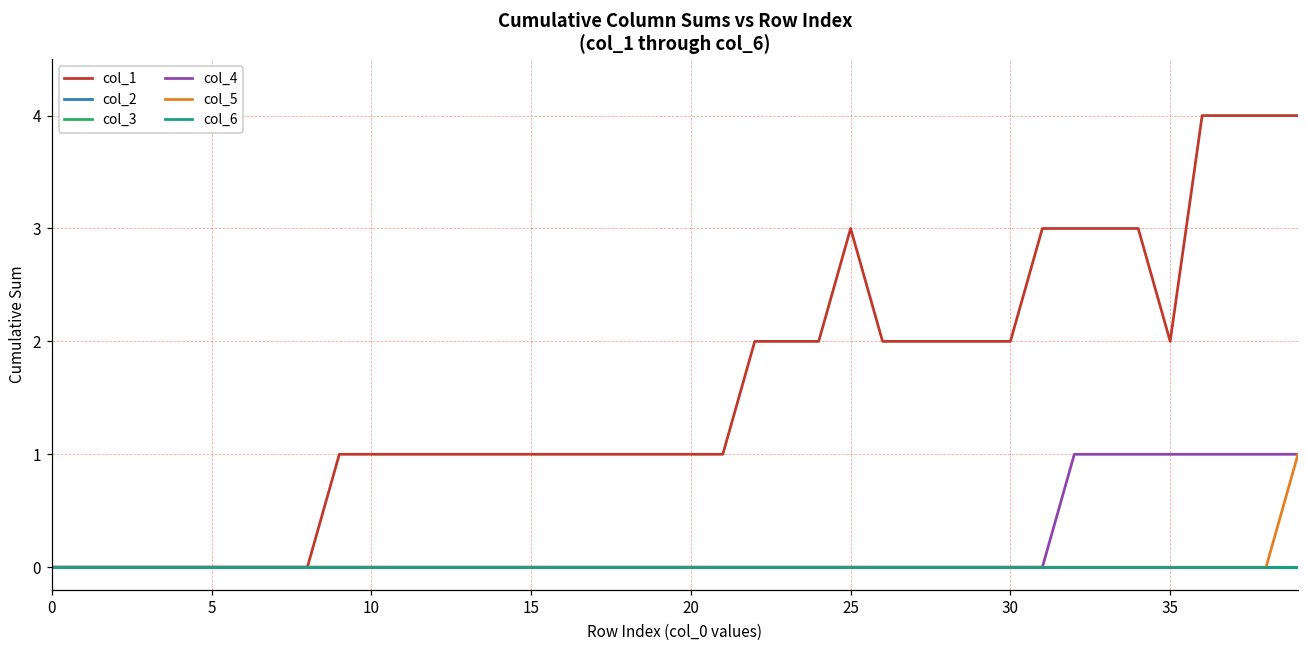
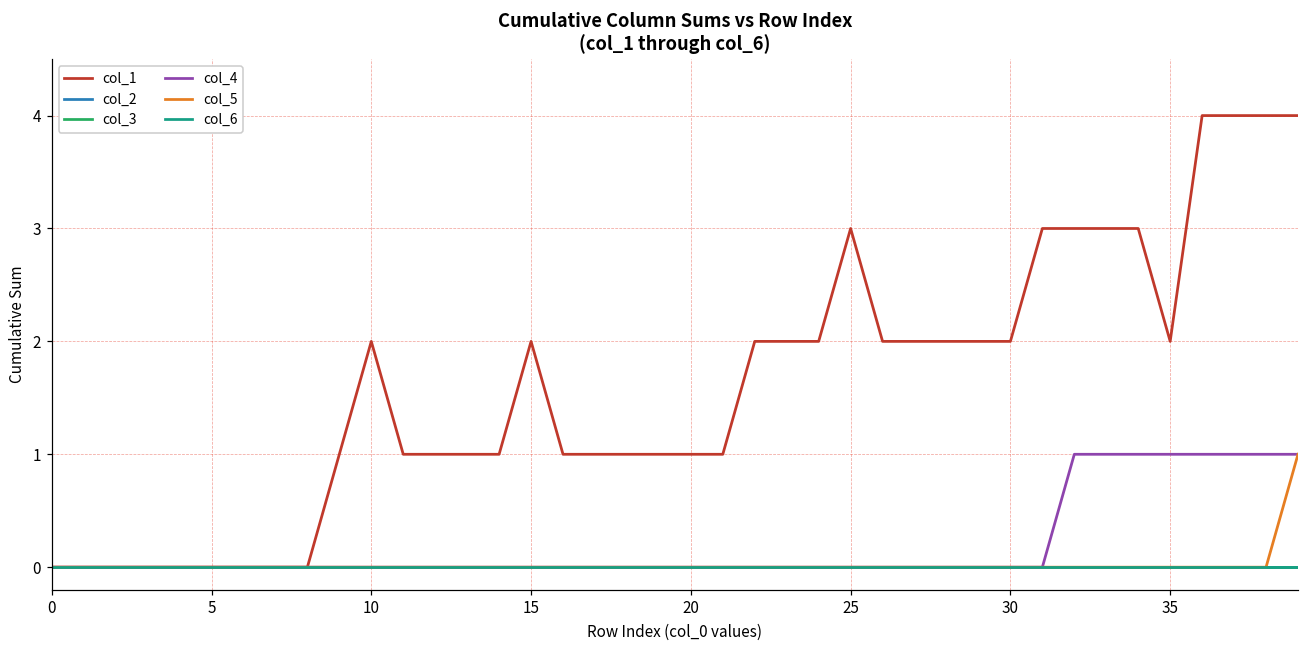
col_1, 10: 1 -> 2
col_1, 15: 1 -> 2
